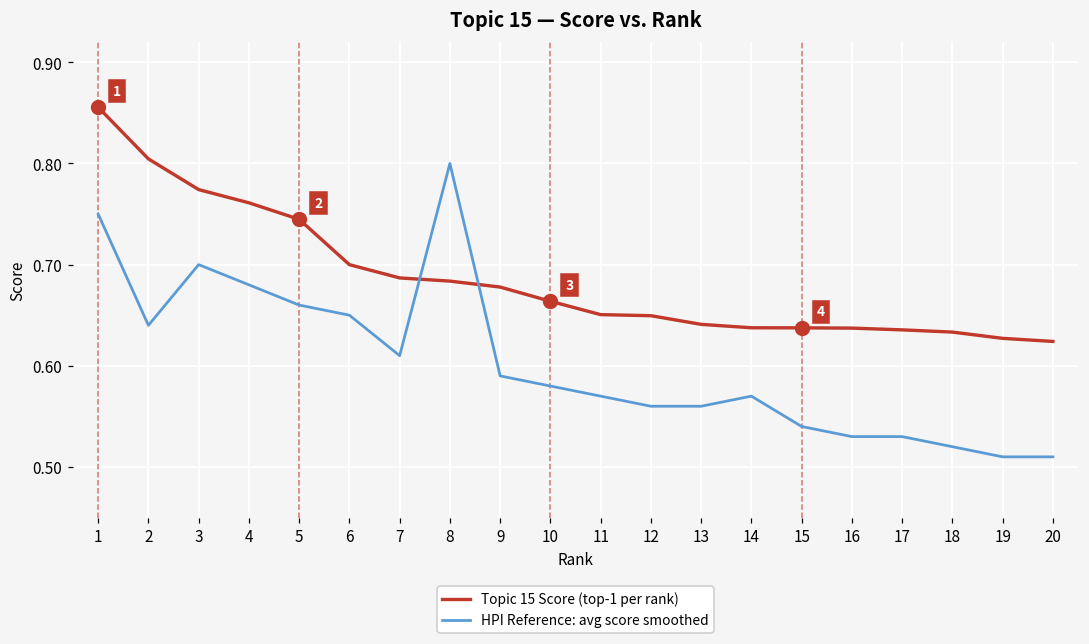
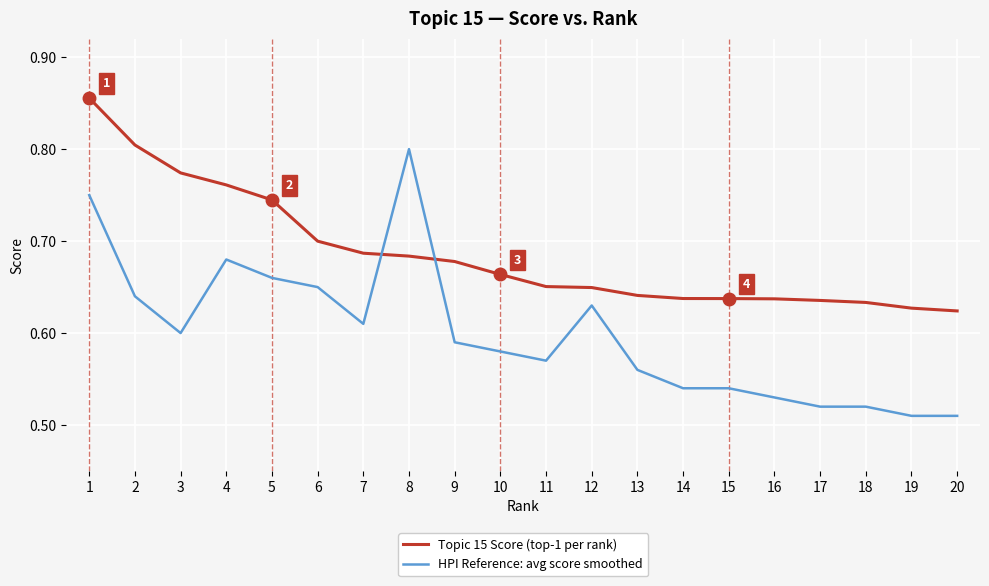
HPI Reference: avg score smoothed, 3: 0.7 -> 0.6
HPI Reference: avg score smoothed, 12: 0.56 -> 0.63
HPI Reference: avg score smoothed, 14: 0.57 -> 0.54
HPI Reference: avg score smoothed, 17: 0.53 -> 0.52
